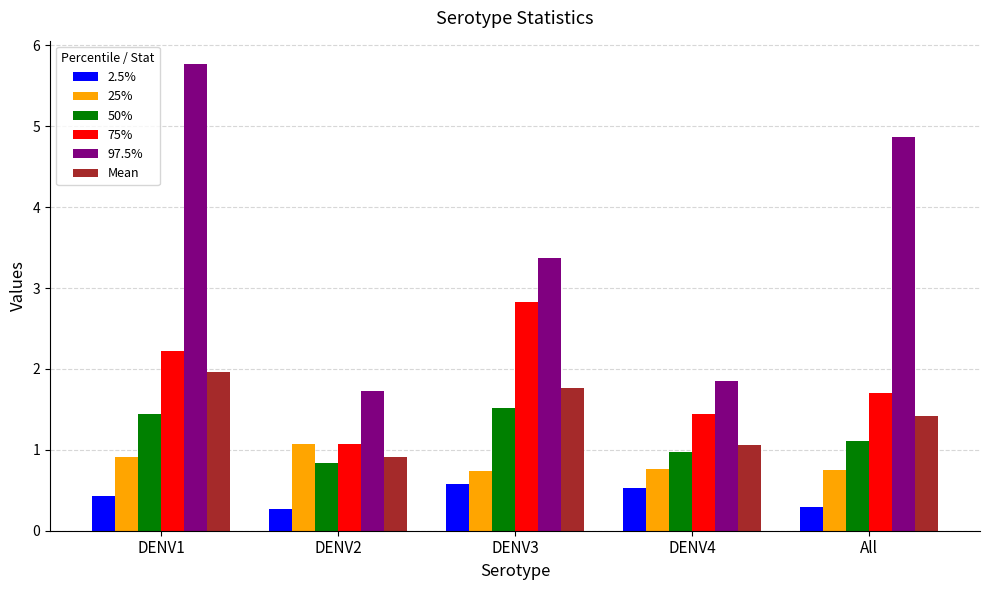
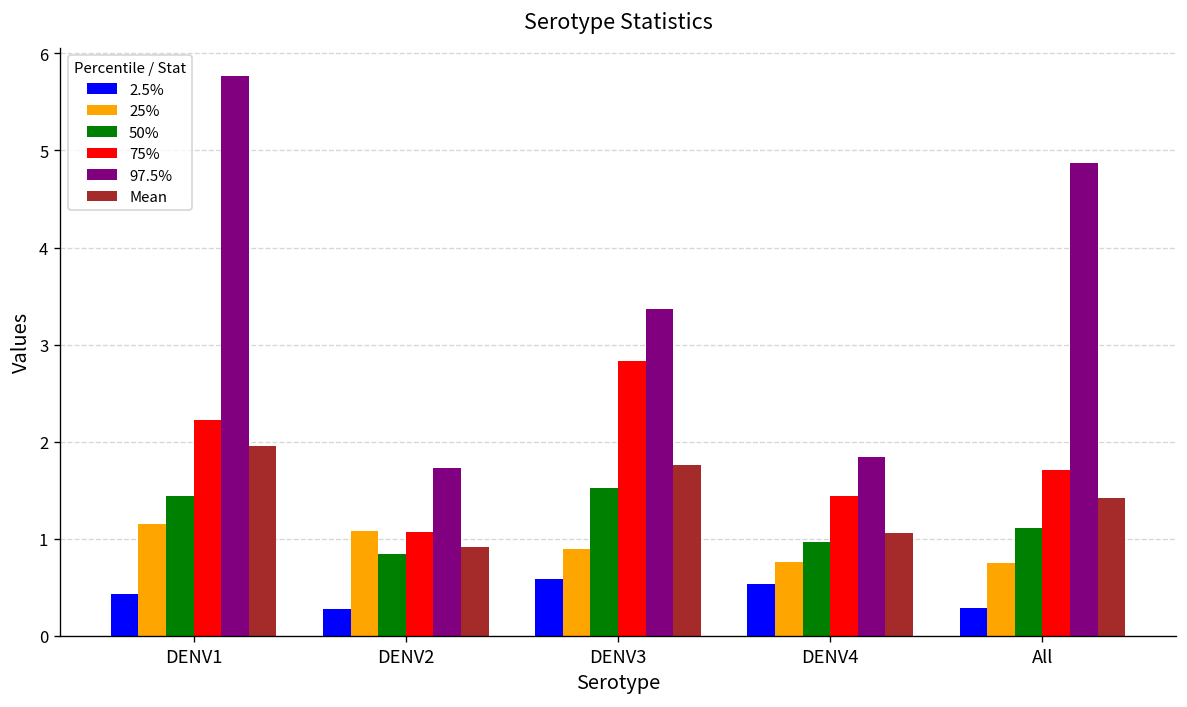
25%, DENV1: 0.9 -> 1.1
25%, DENV3: 0.7 -> 0.9
